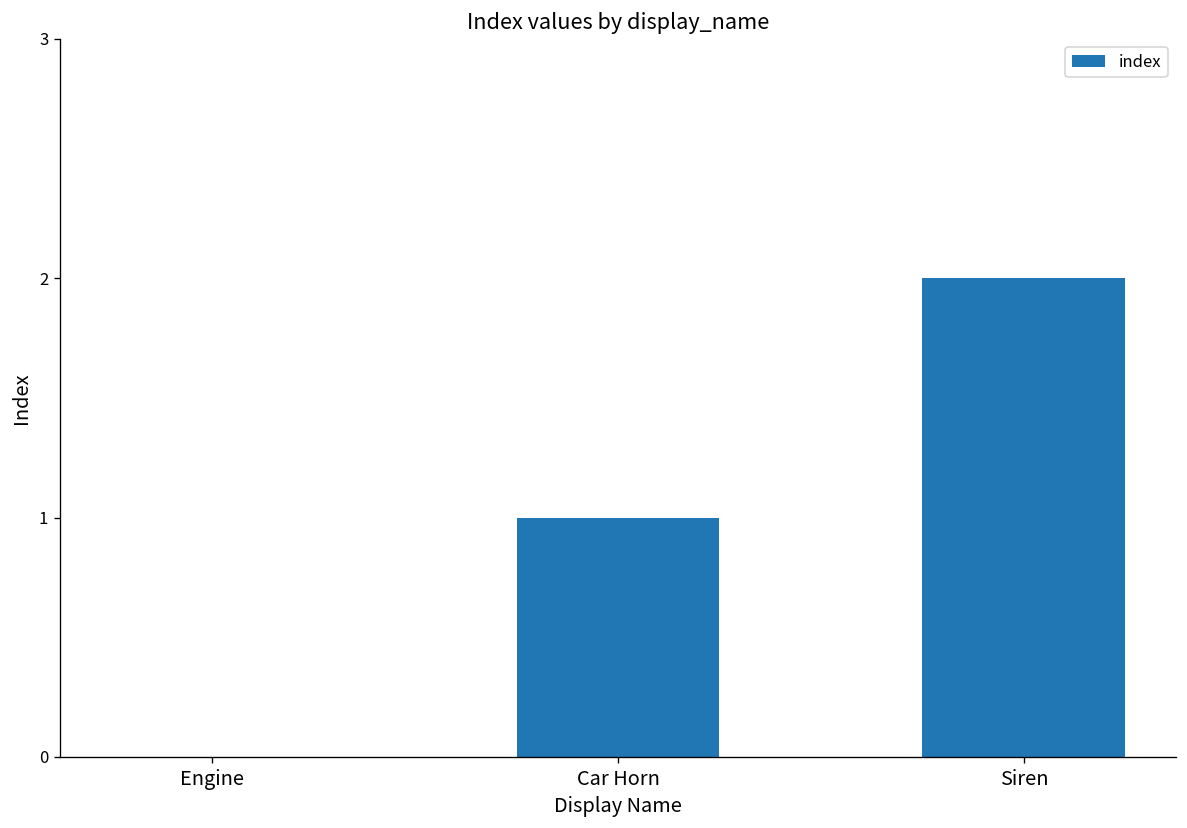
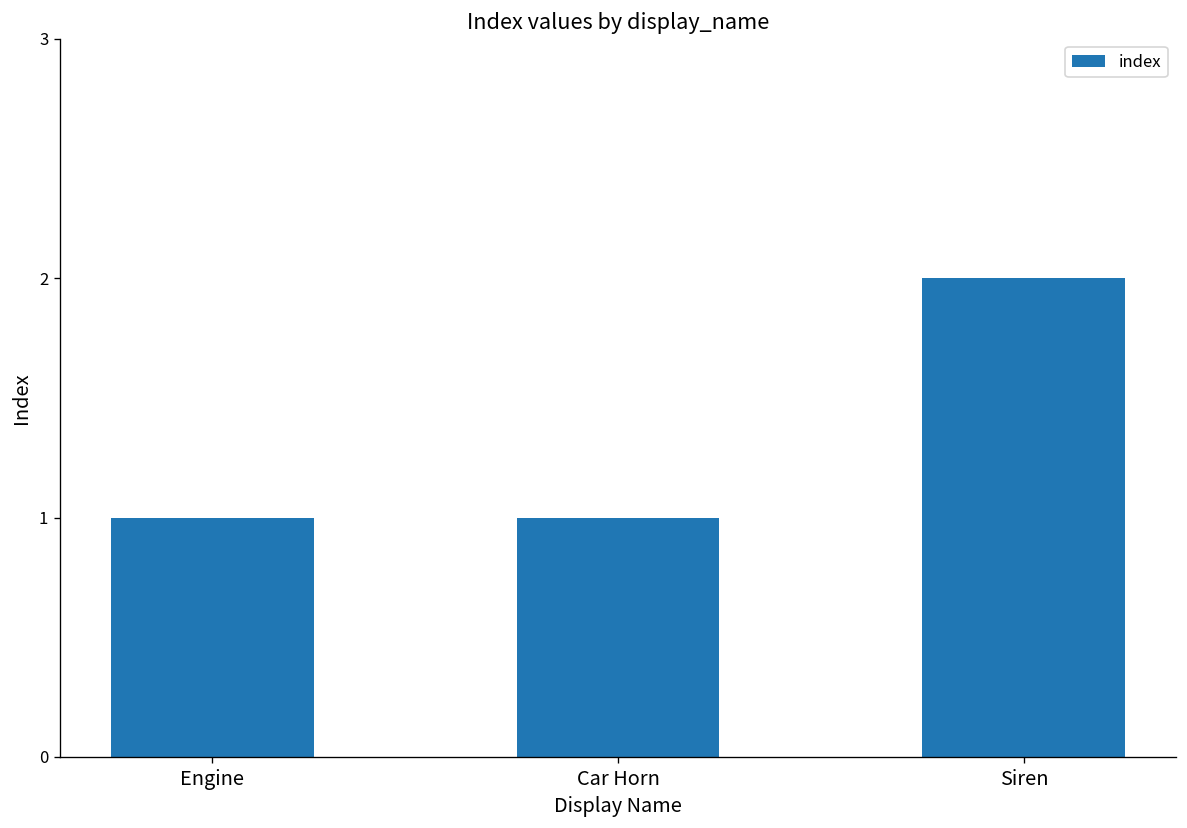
Engine: 0 -> 1
